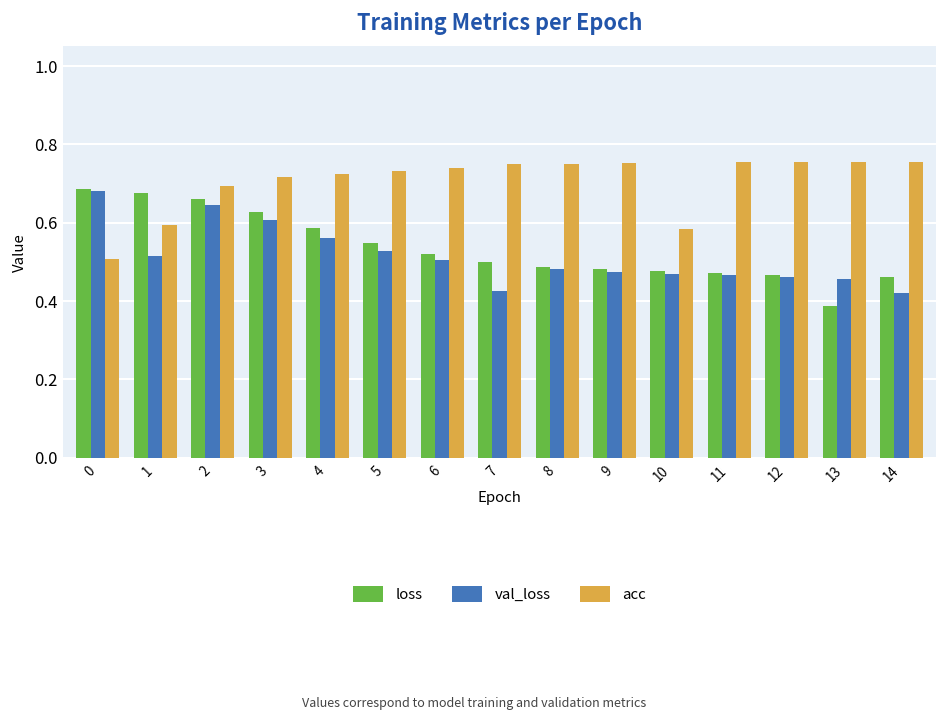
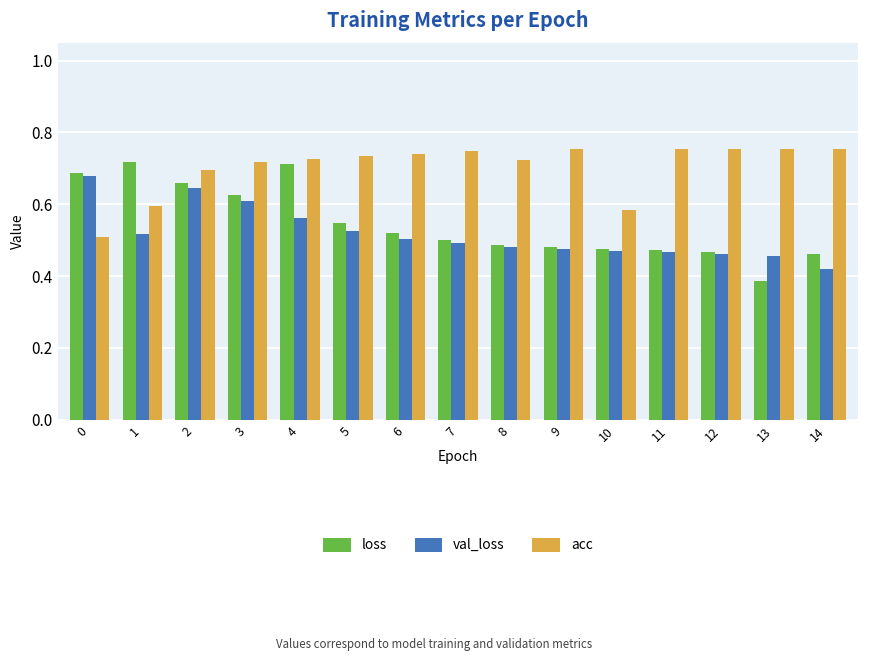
loss, 1: 0.68 -> 0.72
loss, 4: 0.59 -> 0.71
val_loss, 7: 0.43 -> 0.49
acc, 8: 0.75 -> 0.72
